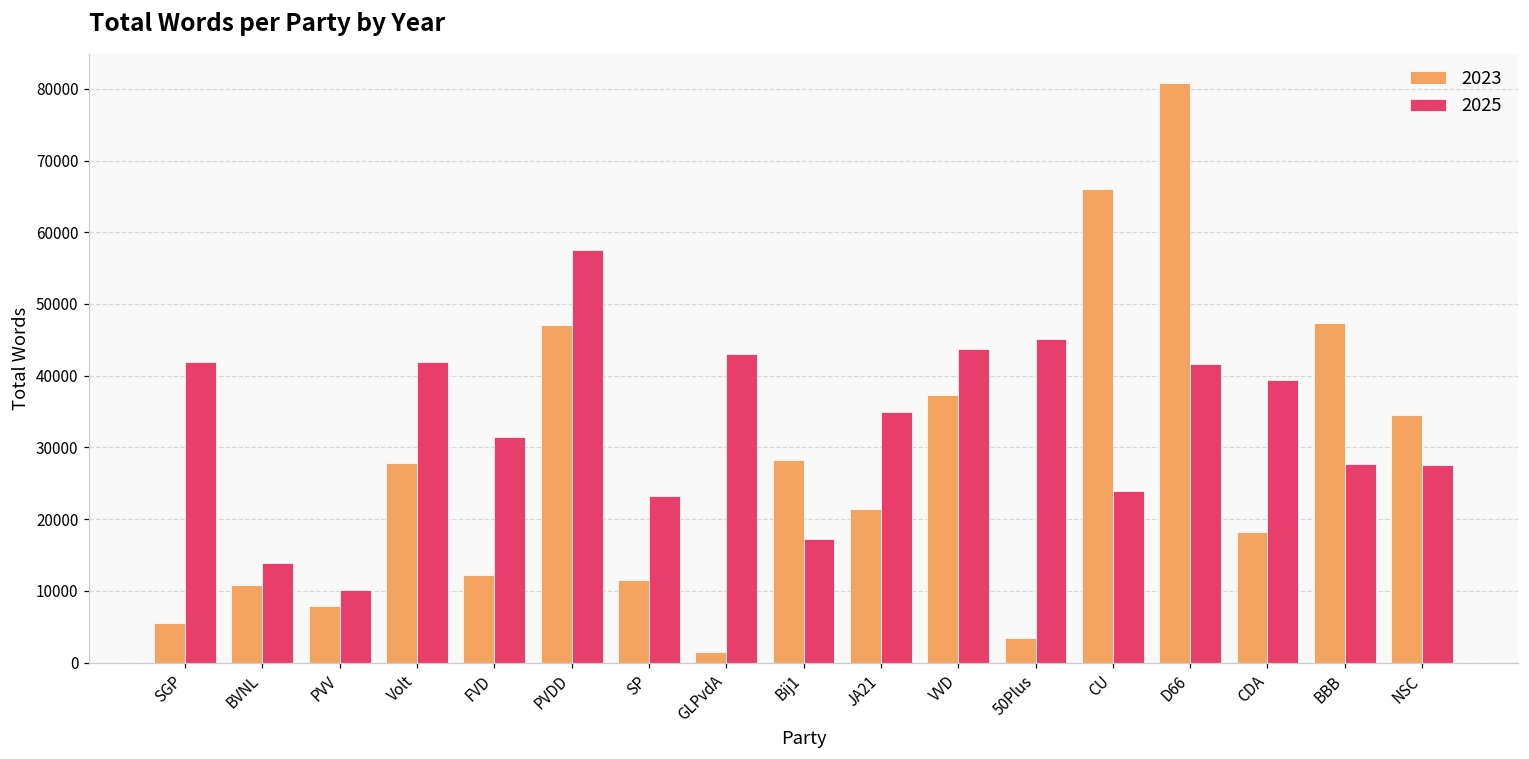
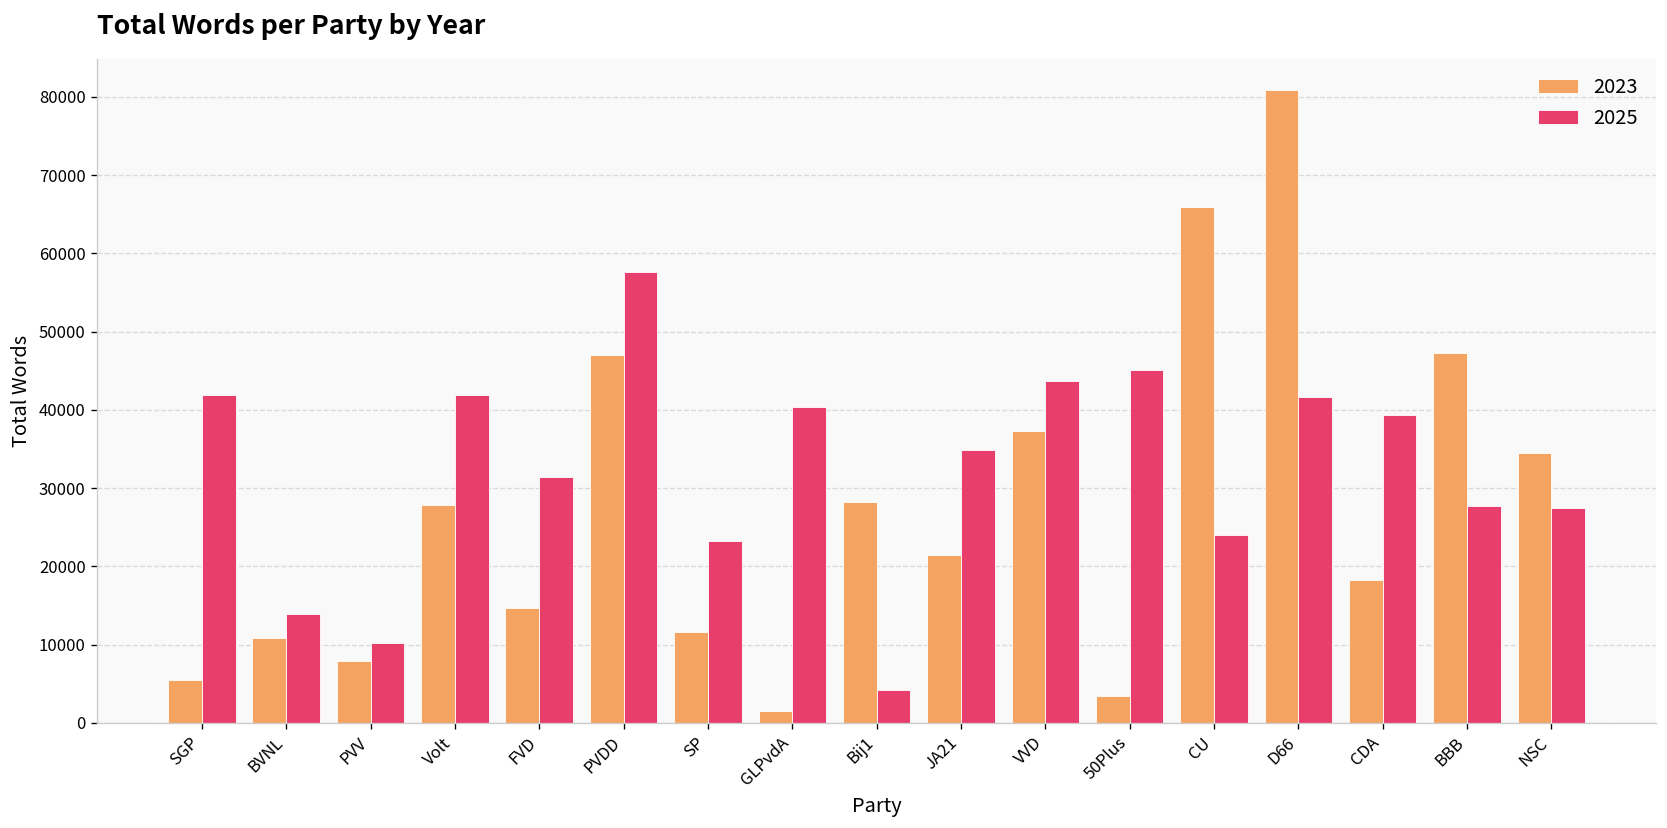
2023, FVD: 12000 -> 15000
2025, GLPvdA: 43000 -> 40000
2025, Bij1: 17000 -> 4000
